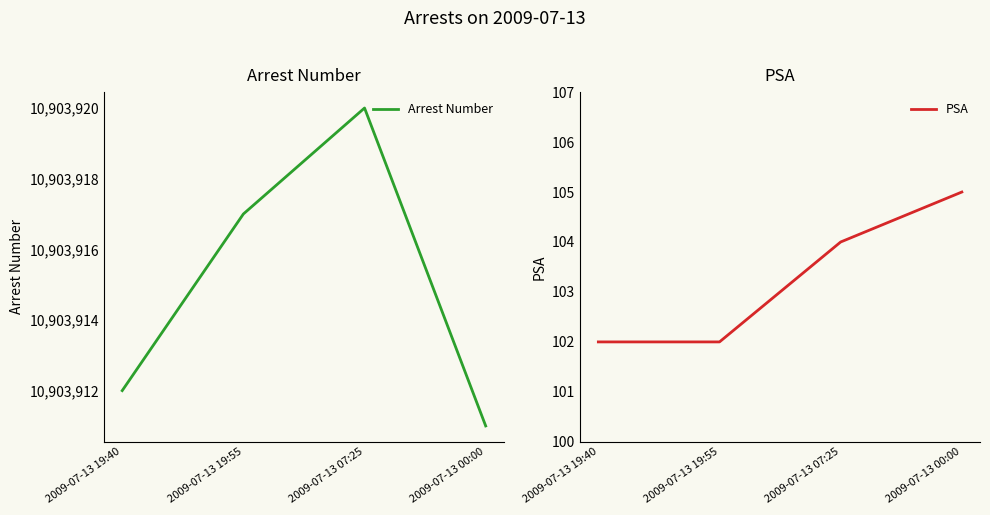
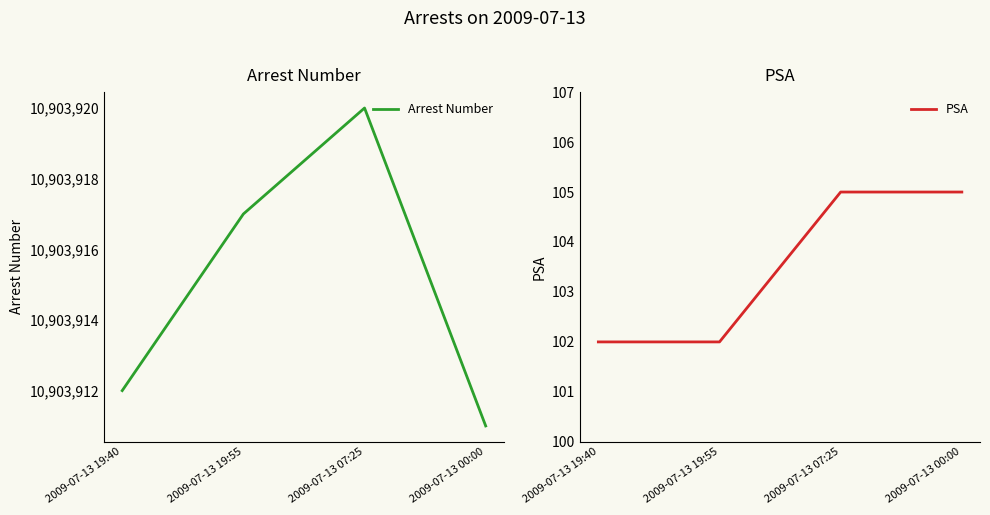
PSA, 2009-07-13 07:25: 104 -> 105
